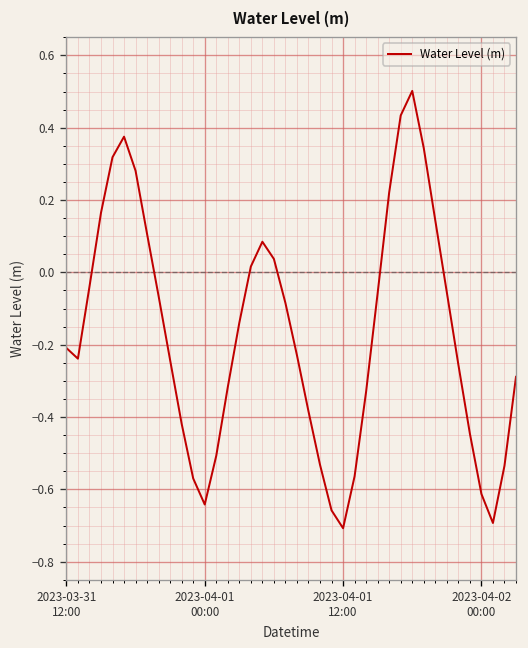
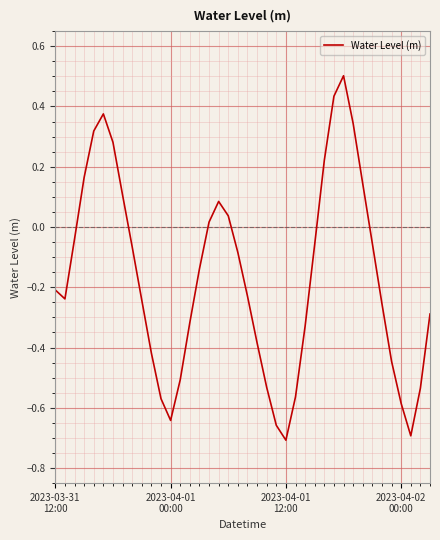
2023-04-02 00:00: -0.61 -> -0.59
